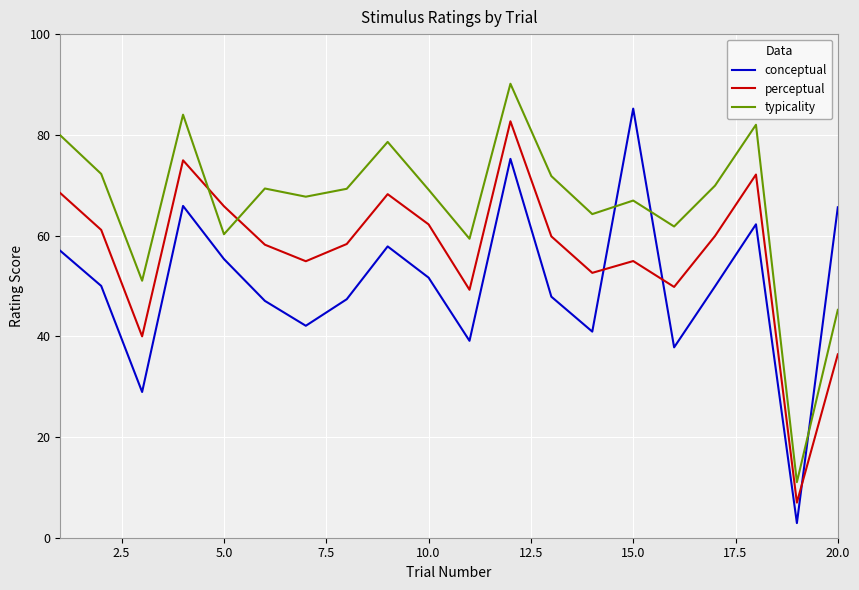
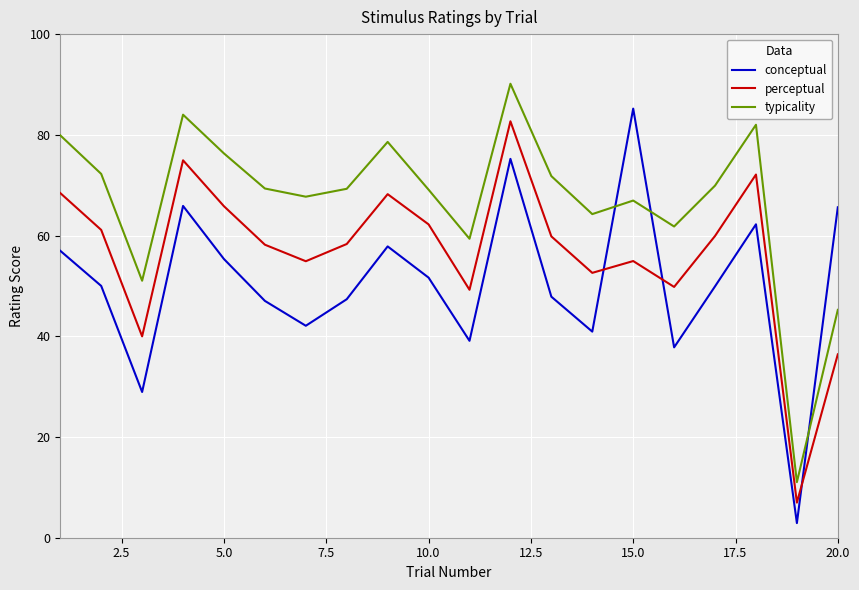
typicality, 5.0: 60 -> 76
